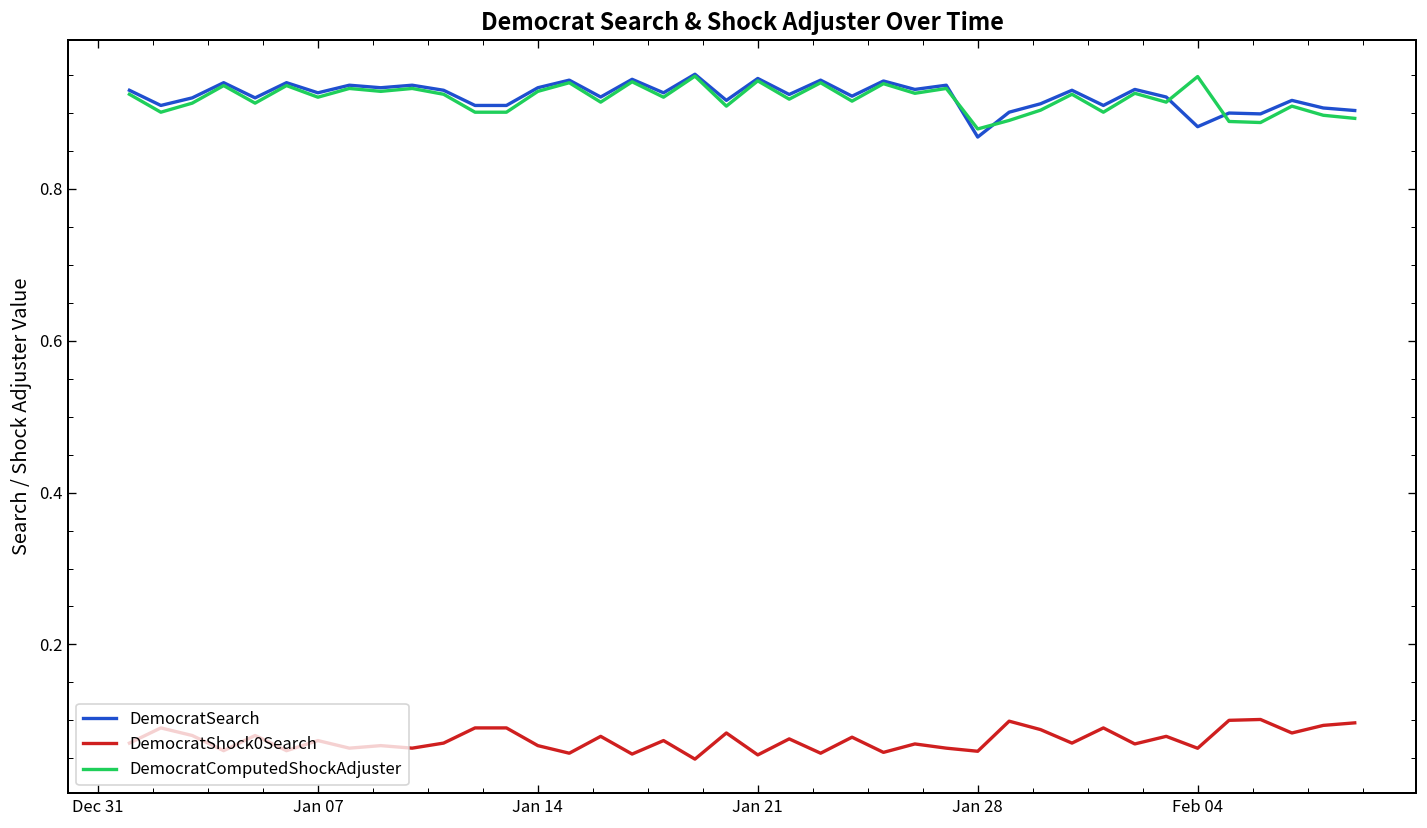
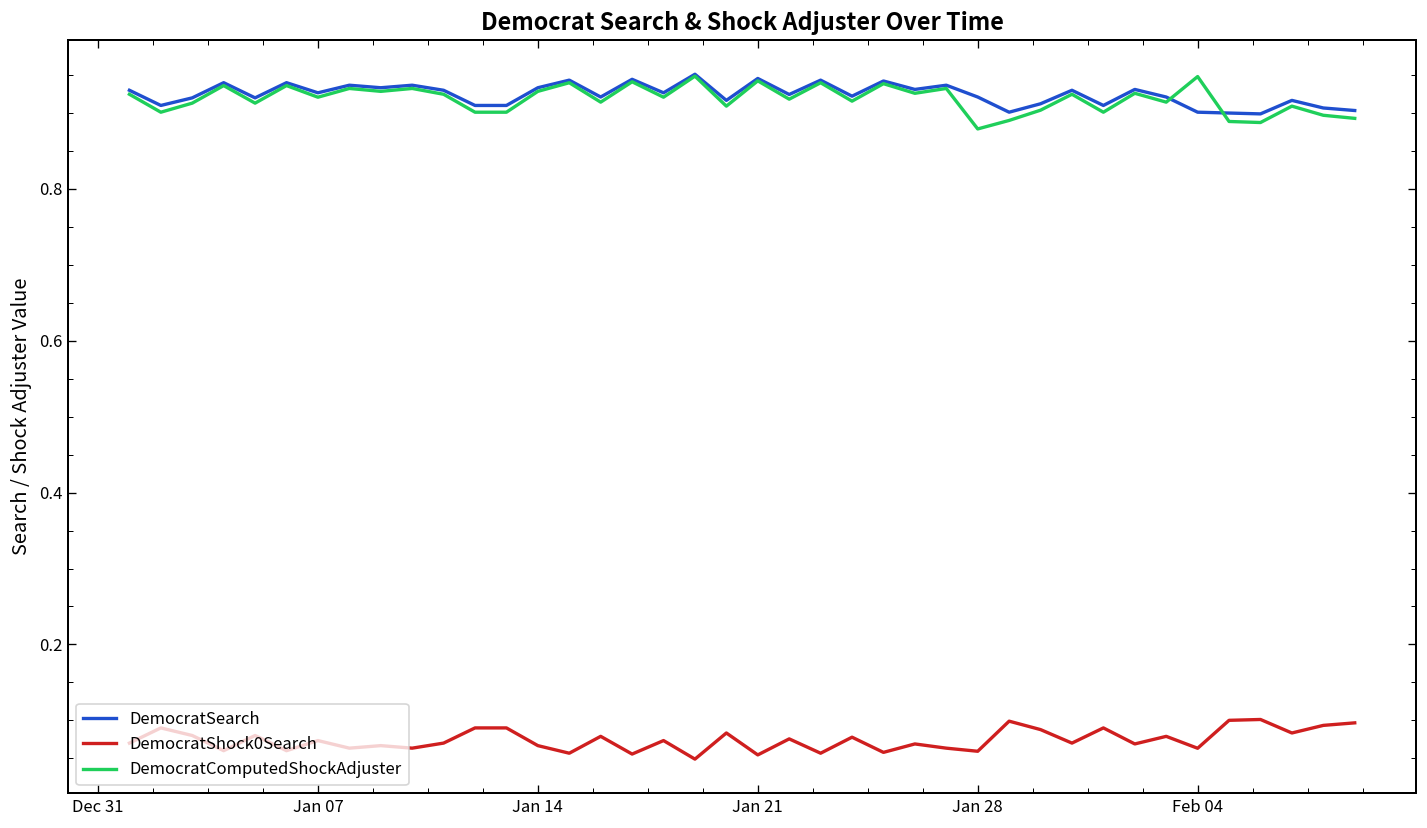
DemocratSearch, Jan 28: 0.87 -> 0.92
DemocratSearch, Feb 04: 0.88 -> 0.90
